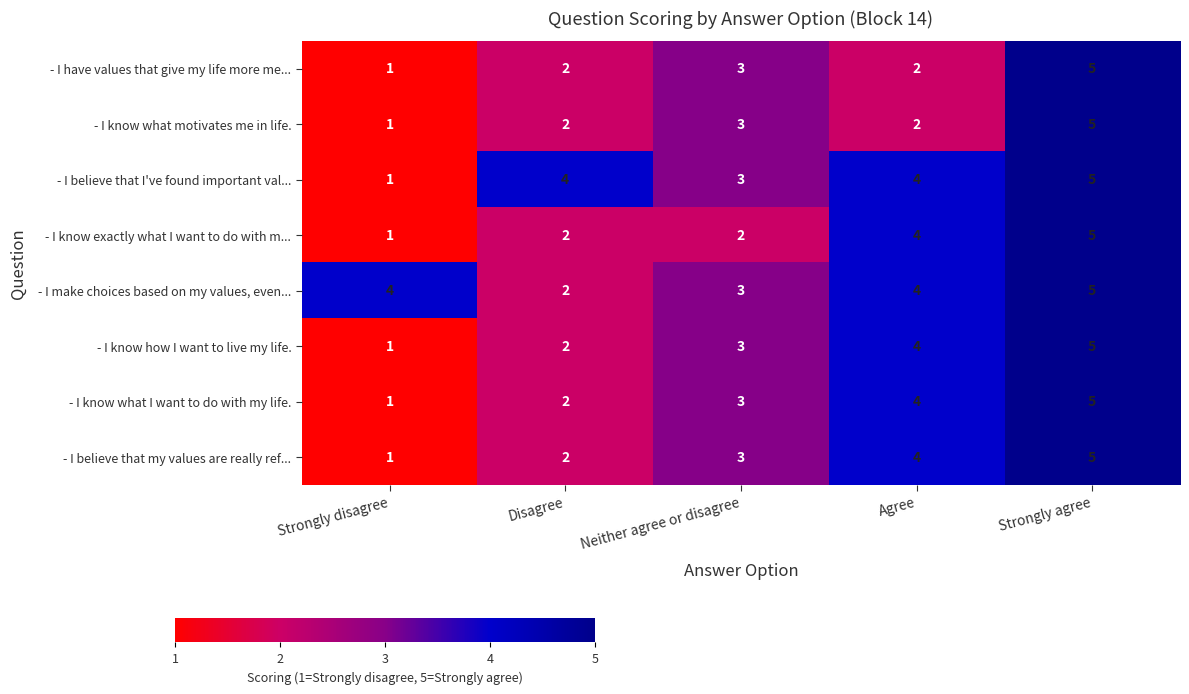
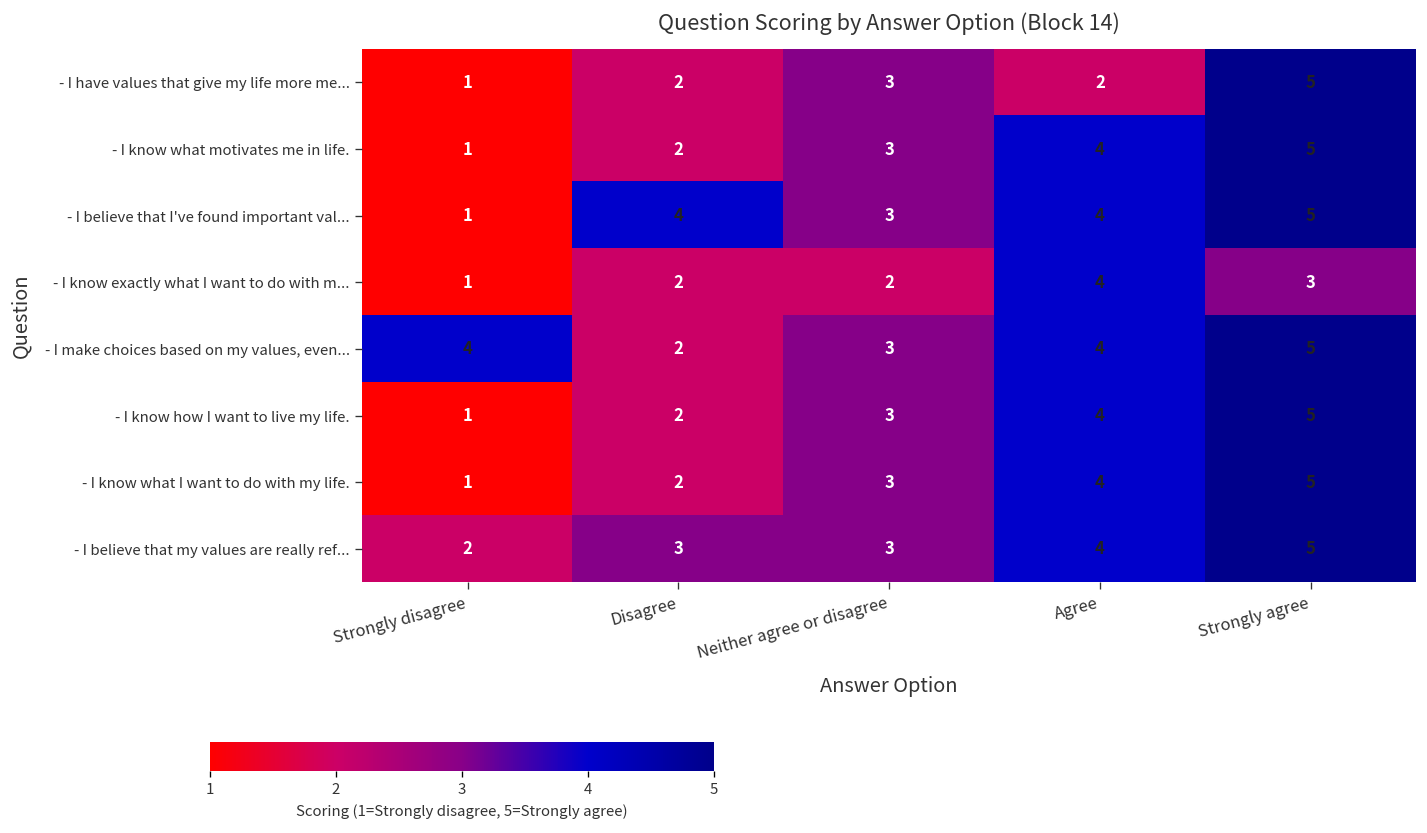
- I know what motivates me in life., Agree: 2 -> 4
- I know exactly what I want to do with m..., Strongly agree: 5 -> 3
- I believe that my values are really ref..., Strongly disagree: 1 -> 2
- I believe that my values are really ref..., Disagree: 2 -> 3
